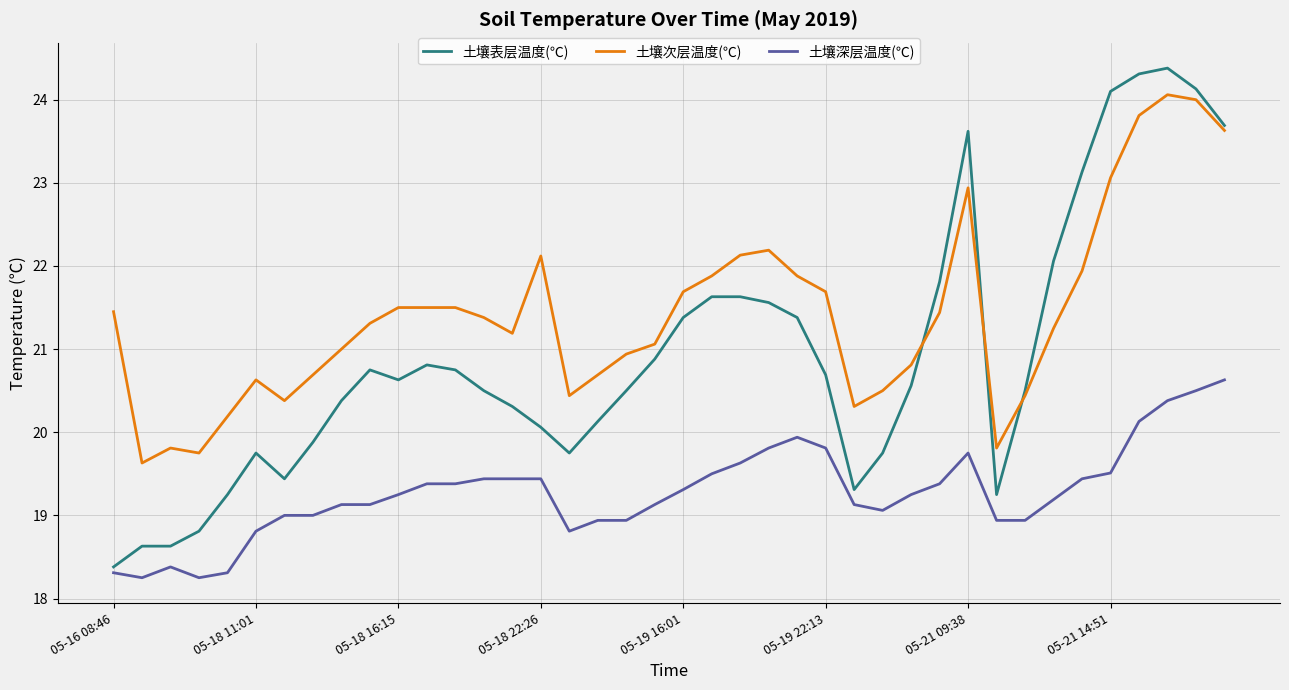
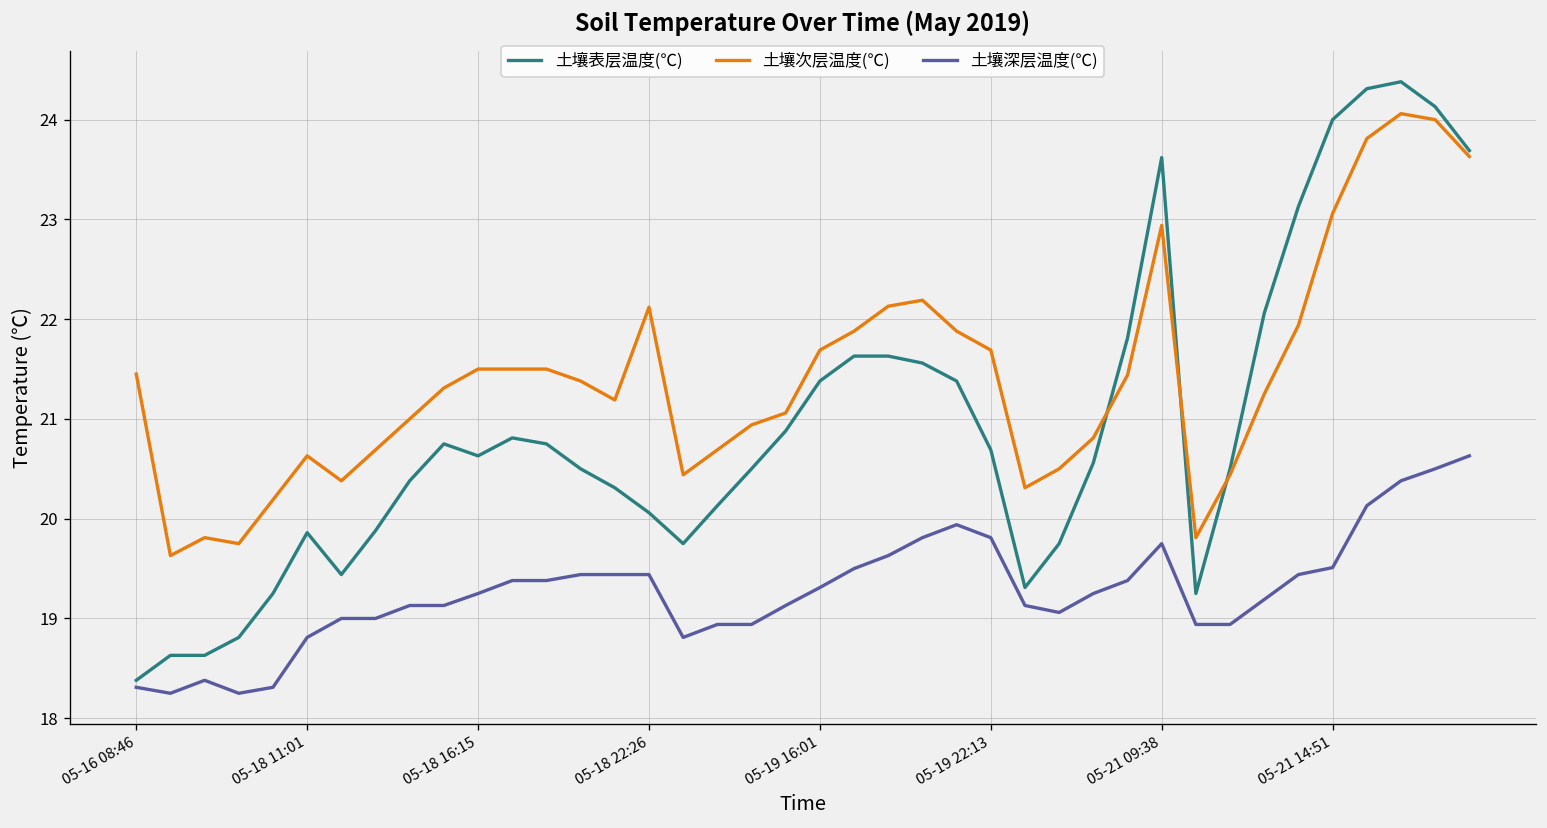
土壤表层温度(℃), 05-18 11:01: 19.8 -> 19.9
土壤表层温度(℃), 05-21 14:51: 24.1 -> 24.0
